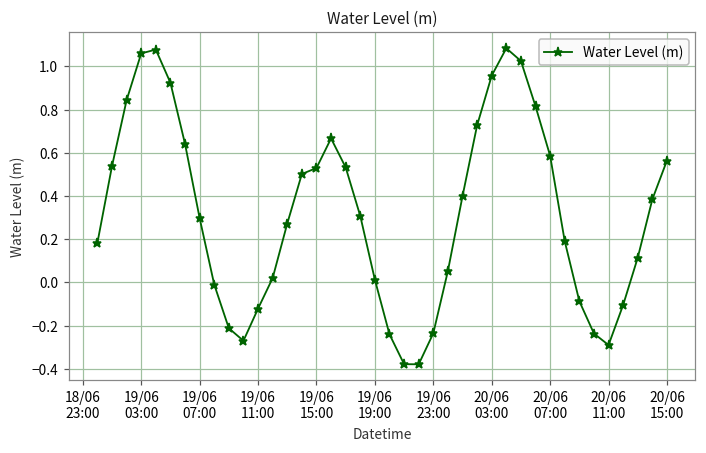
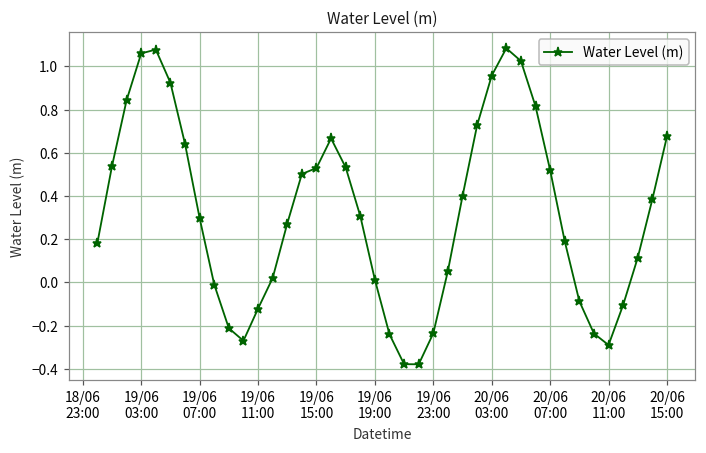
20/06 07:00: 0.59 -> 0.52
20/06 15:00: 0.56 -> 0.68
